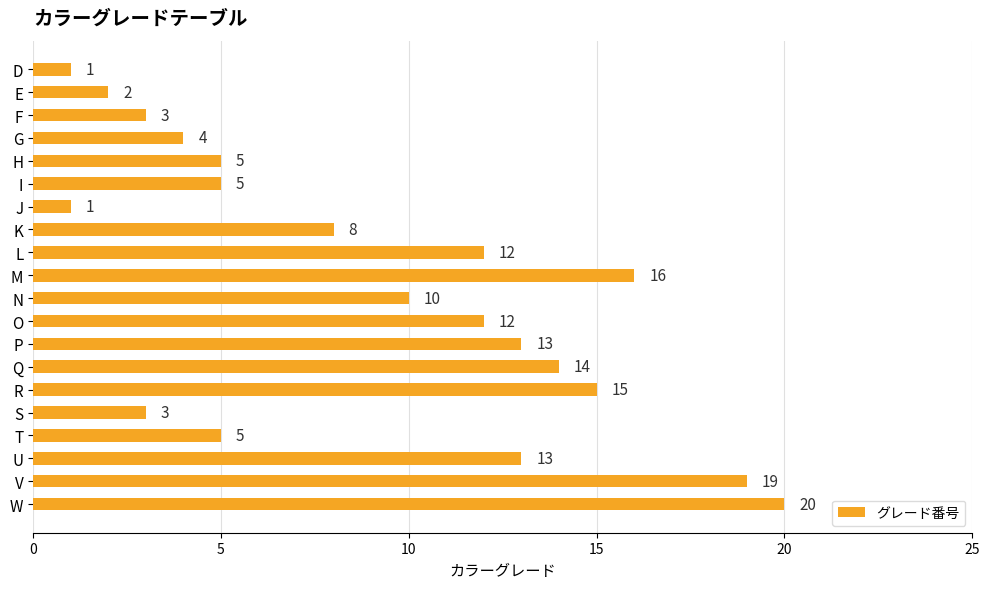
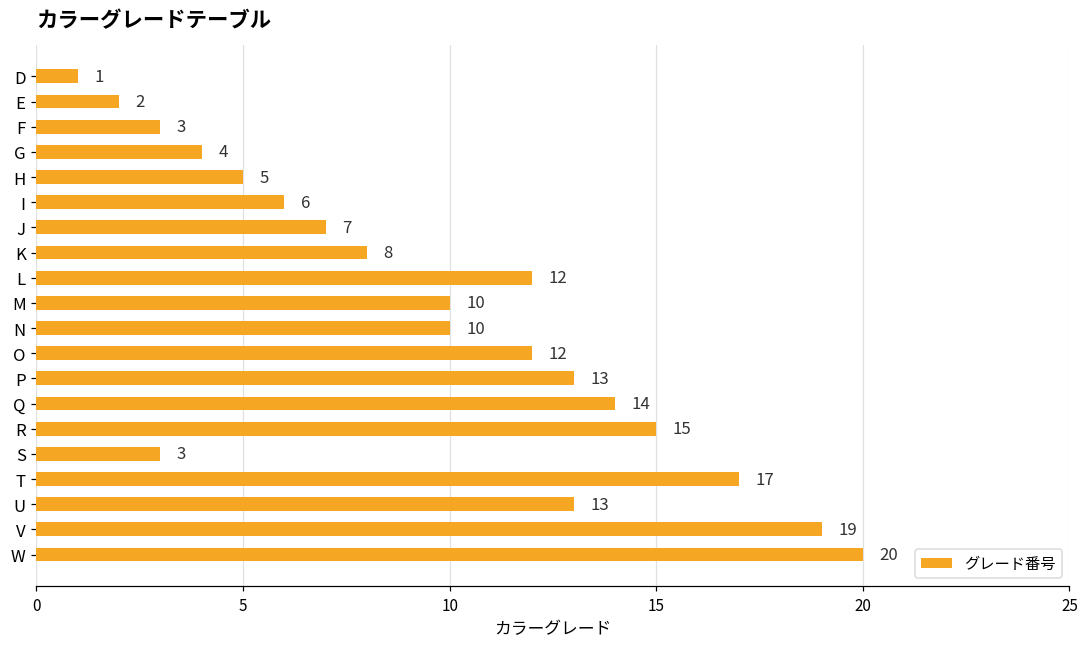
I: 5 -> 6
J: 1 -> 7
M: 16 -> 10
T: 5 -> 17
